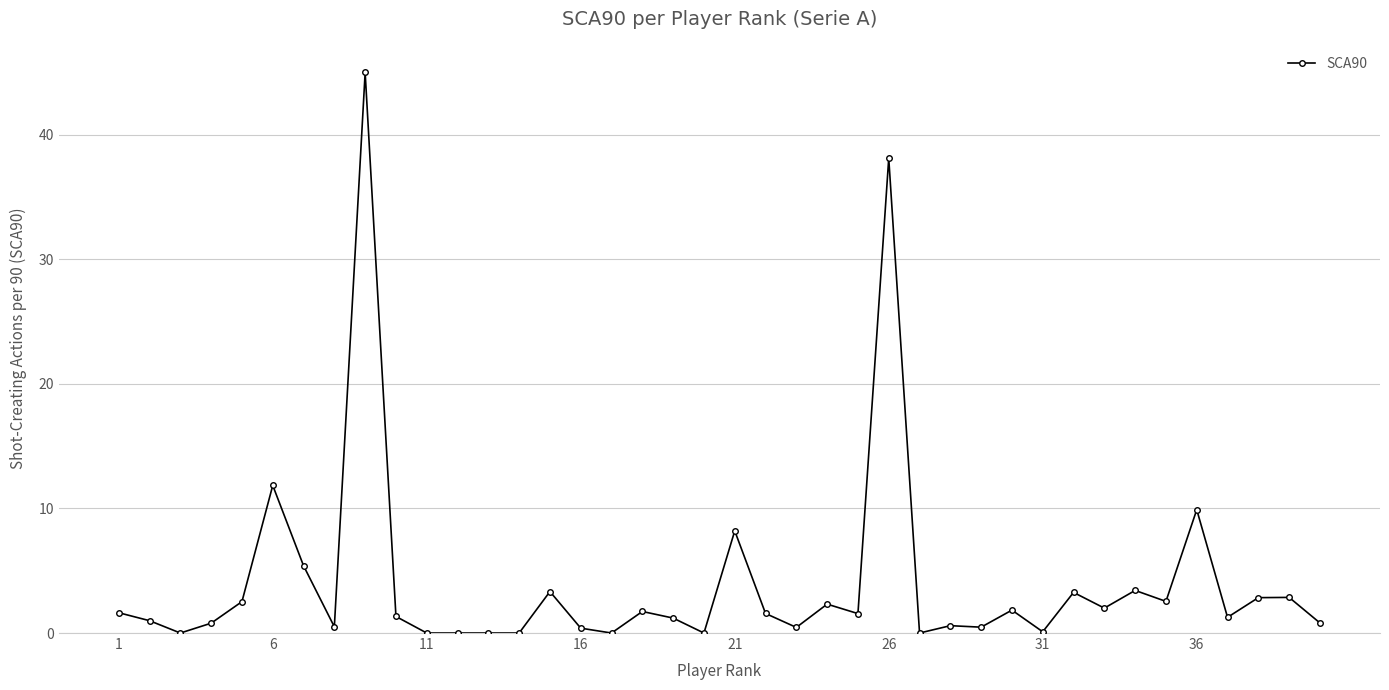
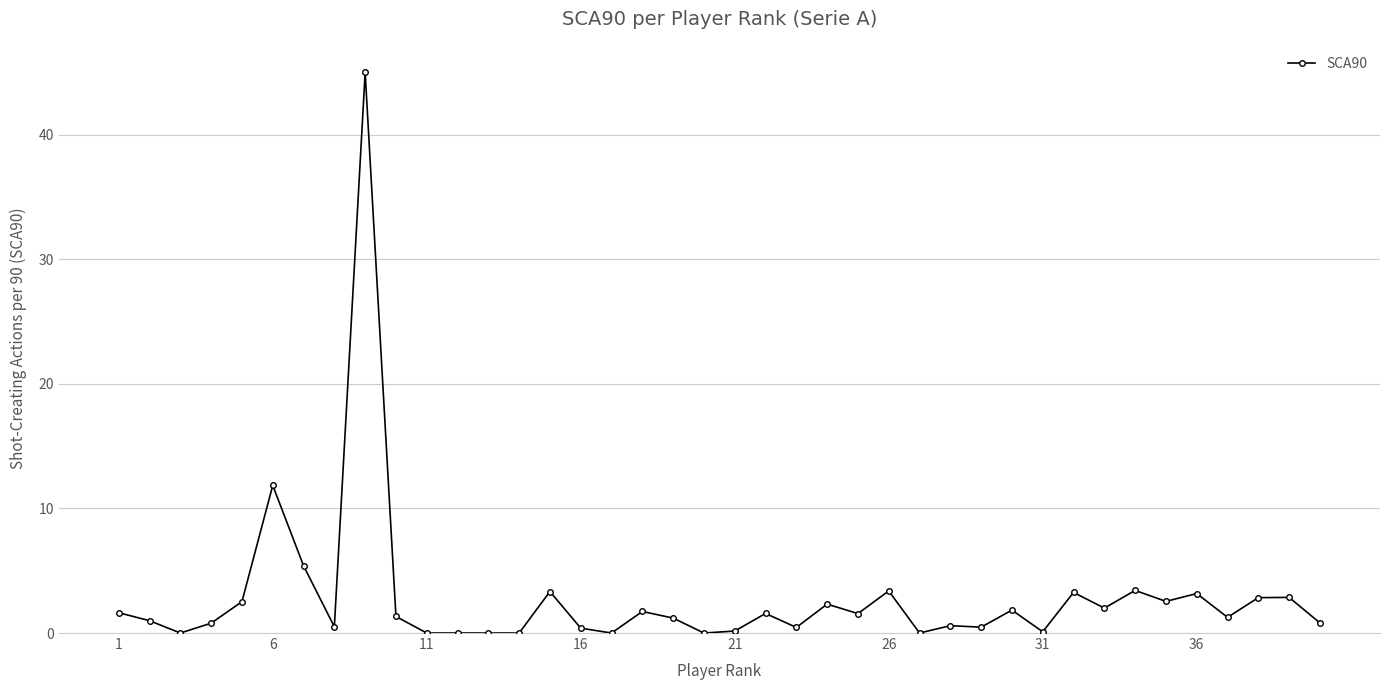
21: 8.2 -> 0.2
26: 38.1 -> 3.4
36: 9.9 -> 3.2
